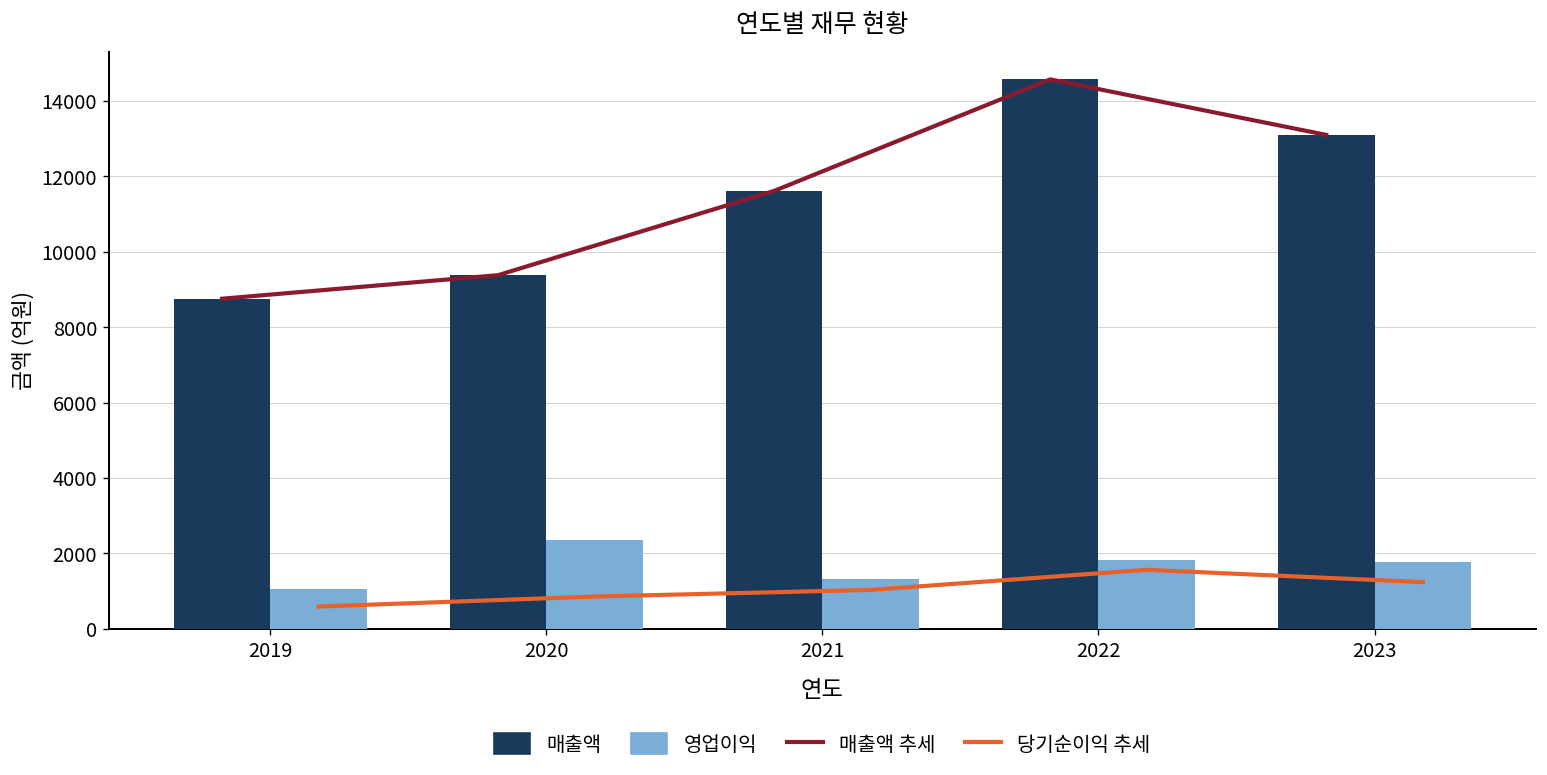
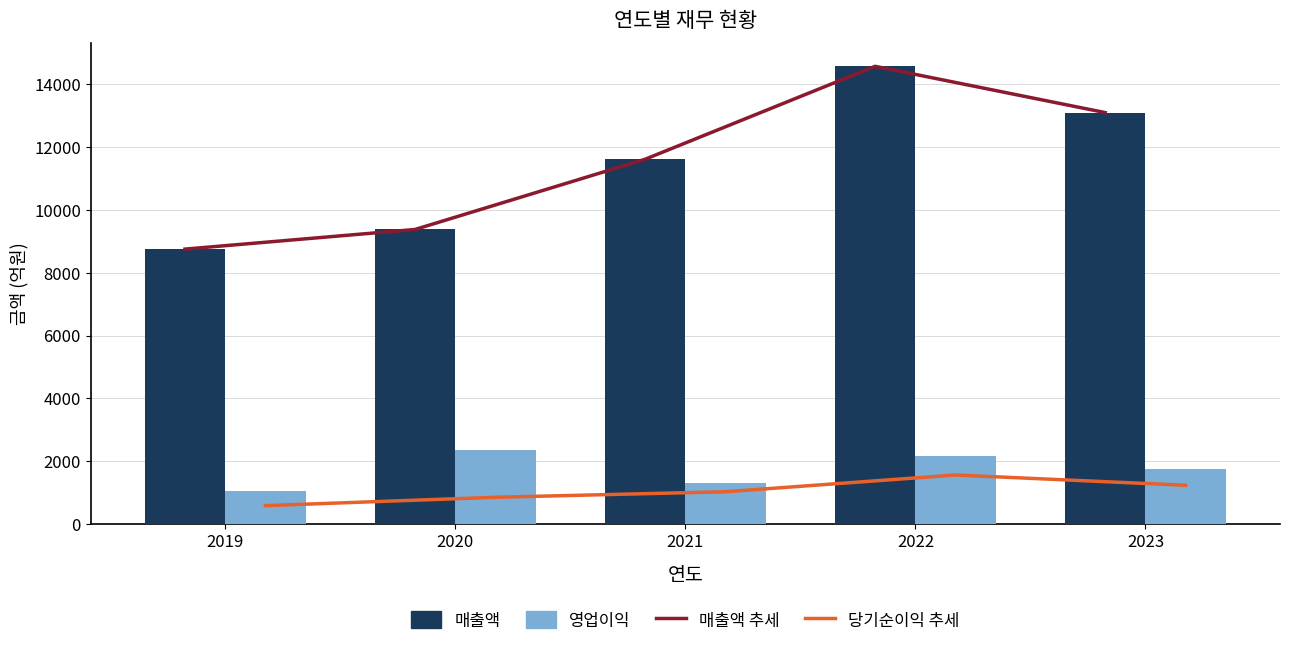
영업이익, 2022: 1800 -> 2200
